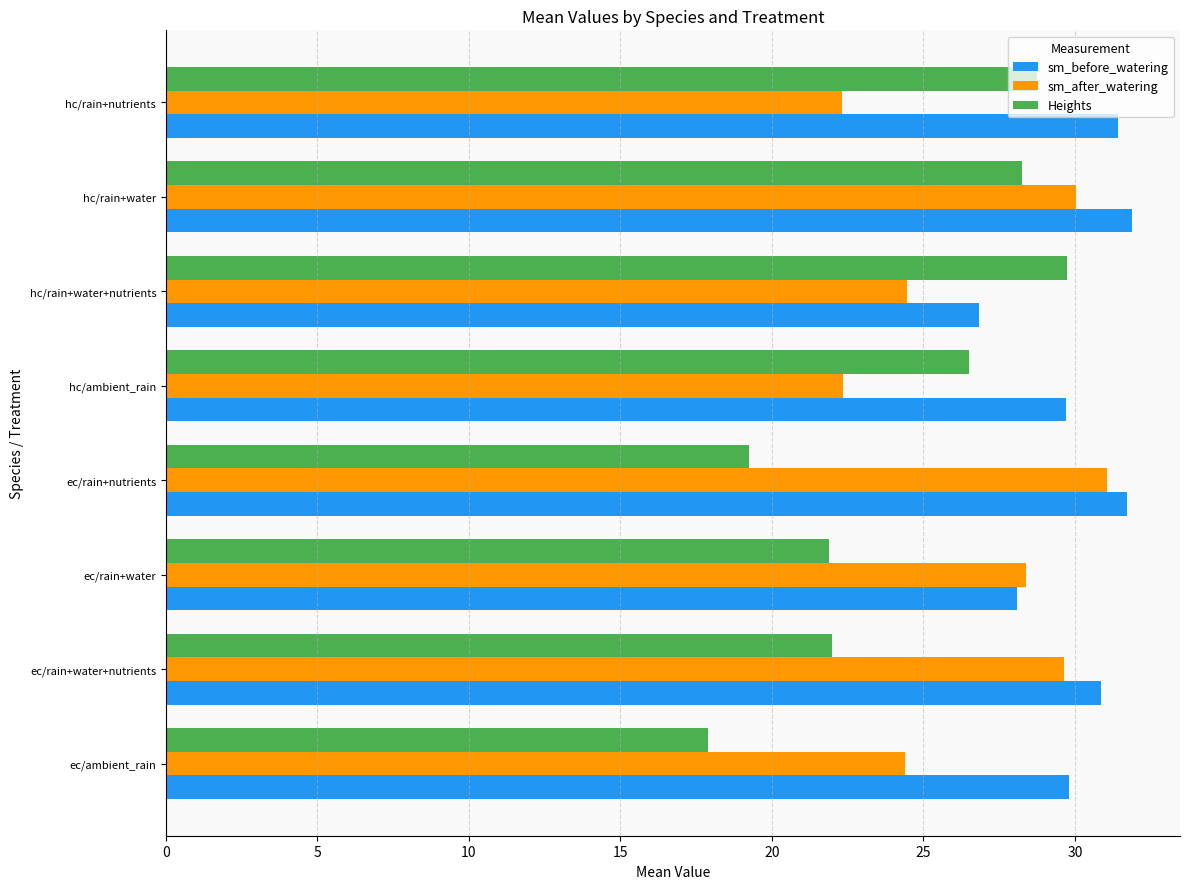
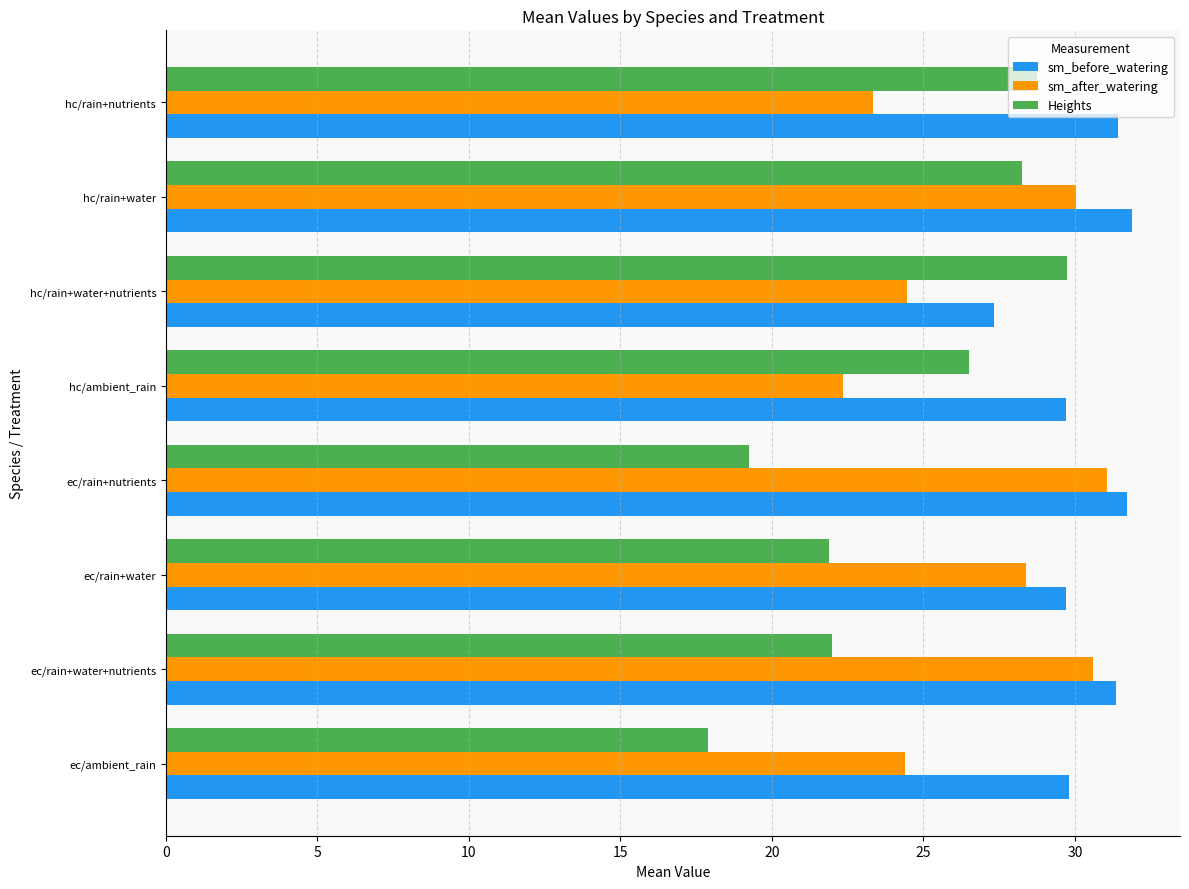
sm_after_watering, hc/rain+nutrients: 22.3 -> 23.3
sm_before_watering, hc/rain+water+nutrients: 26.8 -> 27.3
sm_before_watering, ec/rain+water: 28.1 -> 29.7
sm_after_watering, ec/rain+water+nutrients: 29.6 -> 30.6
sm_before_watering, ec/rain+water+nutrients: 30.9 -> 31.4
